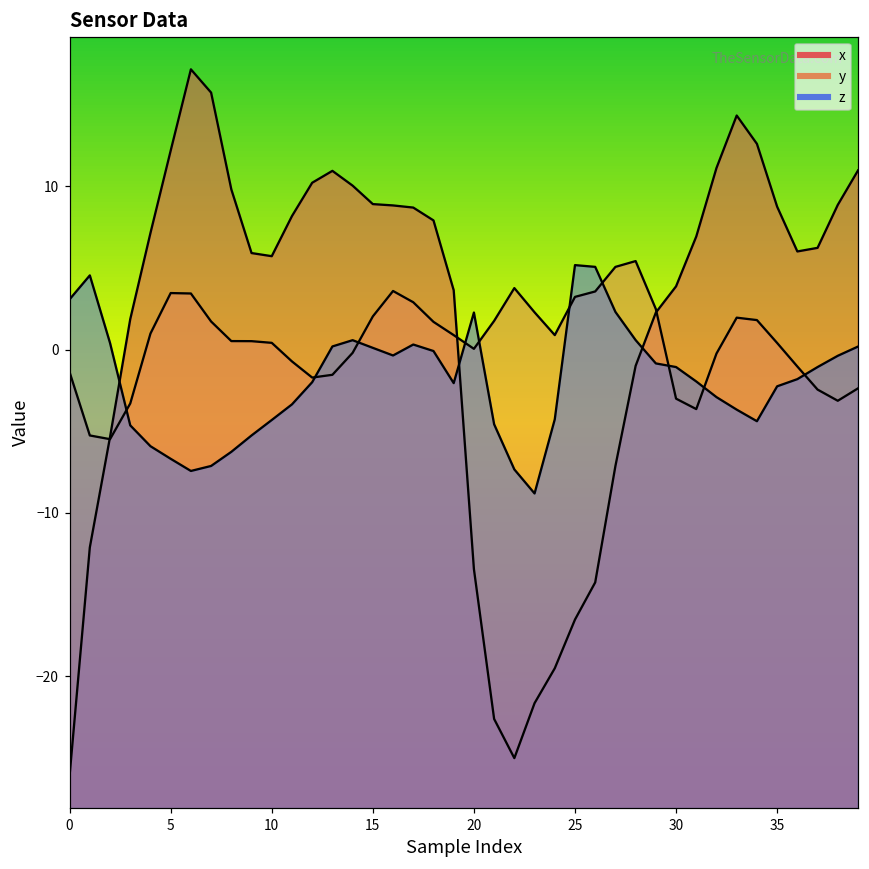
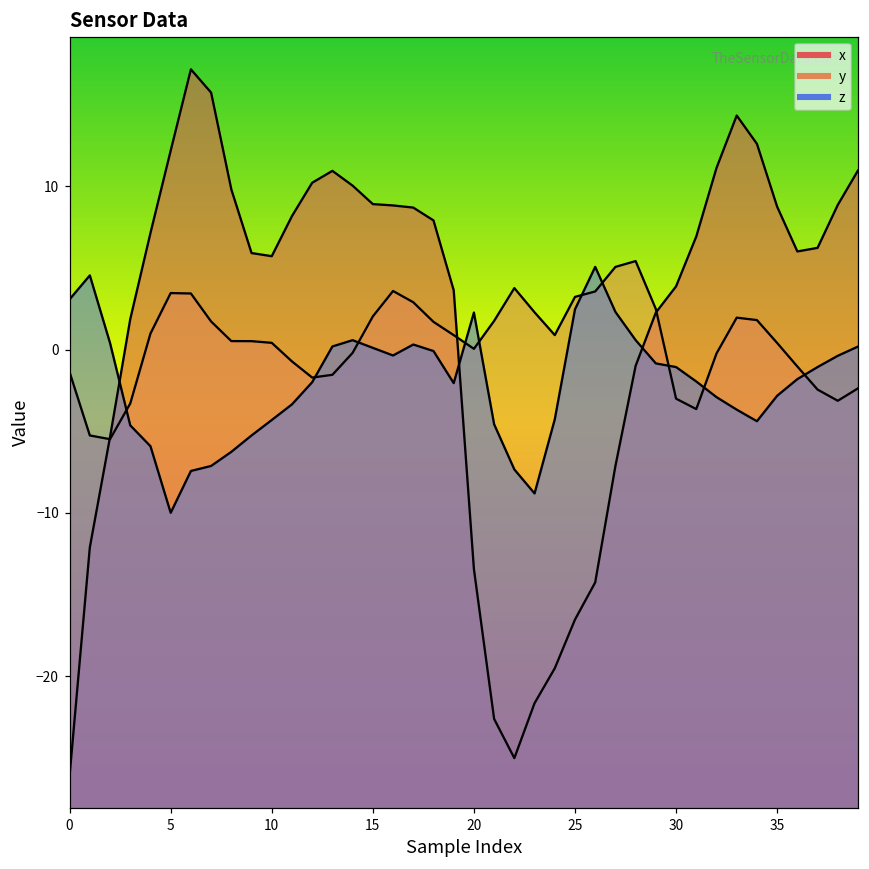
z, 5: -6.7 -> -10.0
z, 25: 5.2 -> 2.5
z, 35: -2.2 -> -2.8
